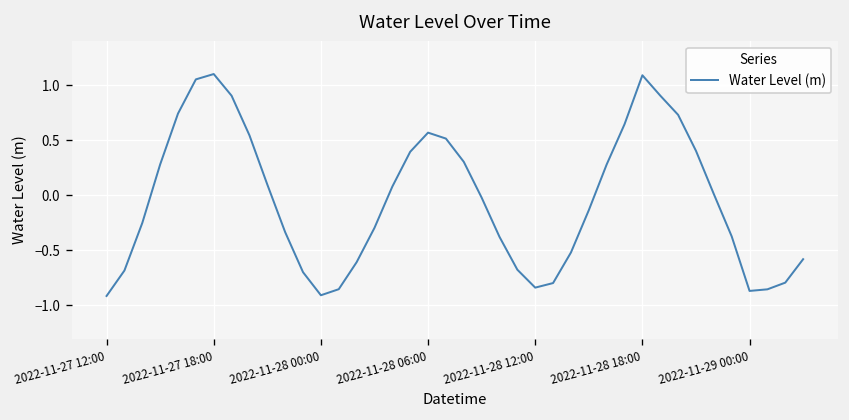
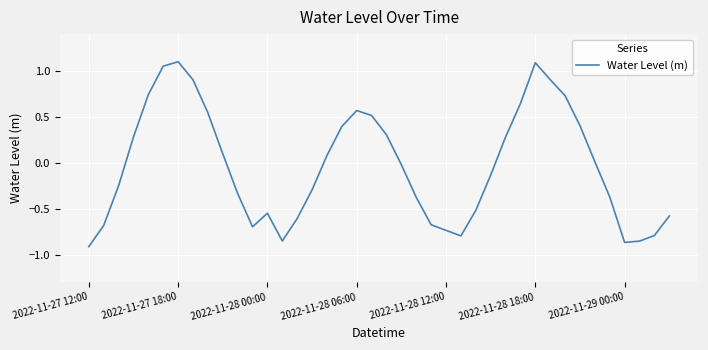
2022-11-28 00:00: -0.9 -> -0.5
2022-11-28 12:00: -0.8 -> -0.7
